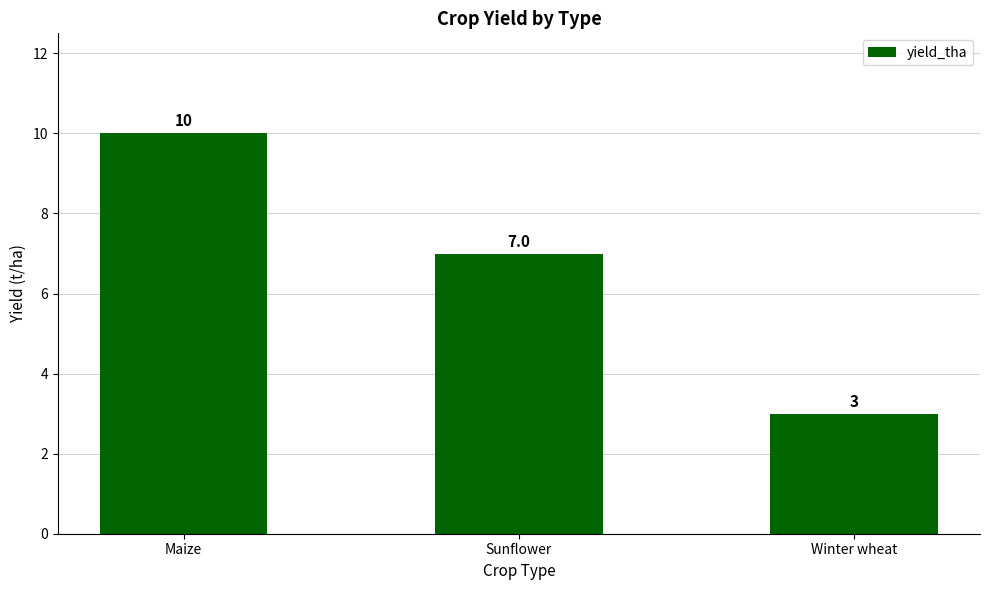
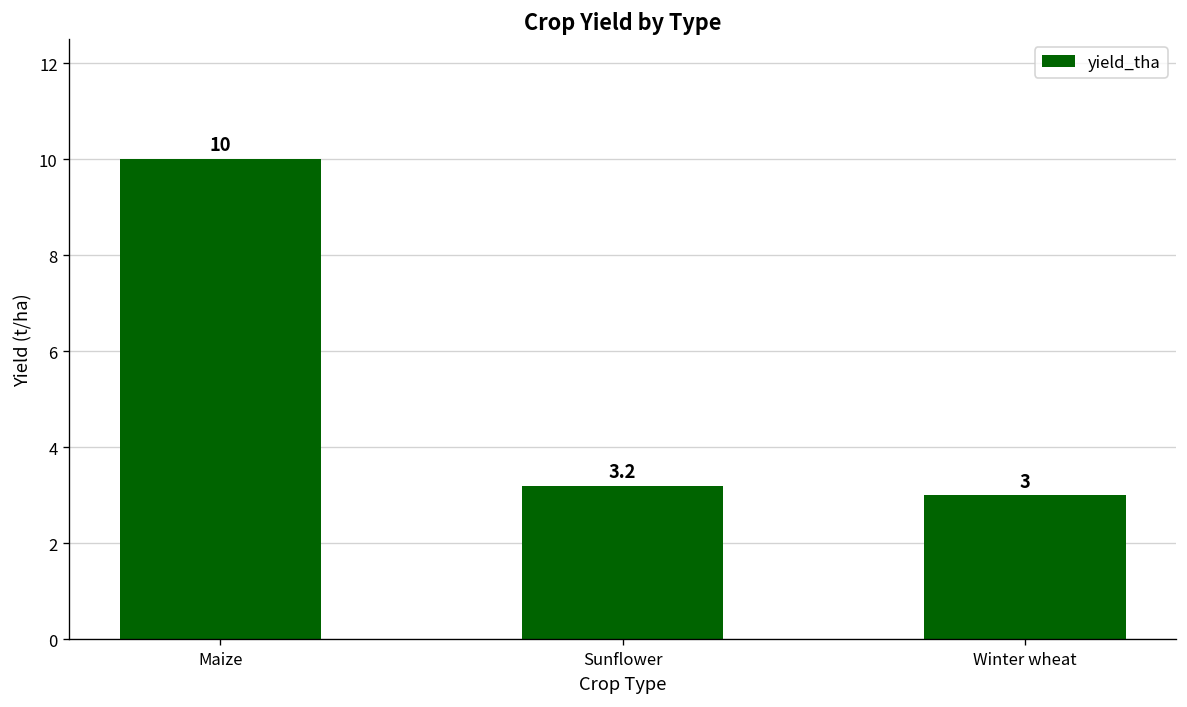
Sunflower: 7.0 -> 3.2
